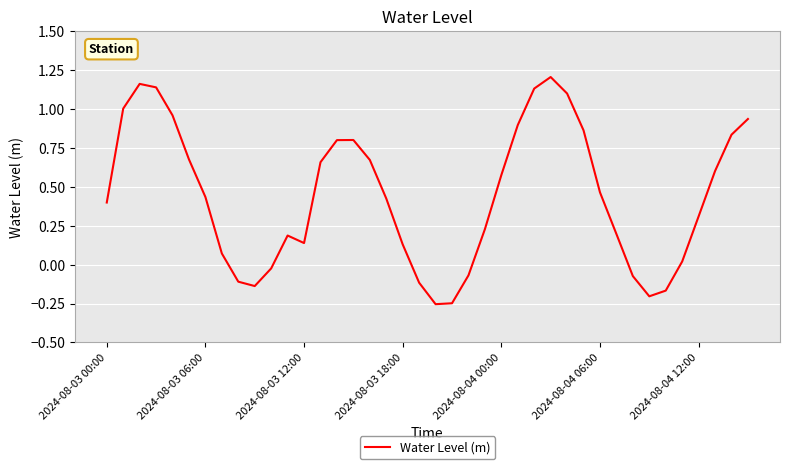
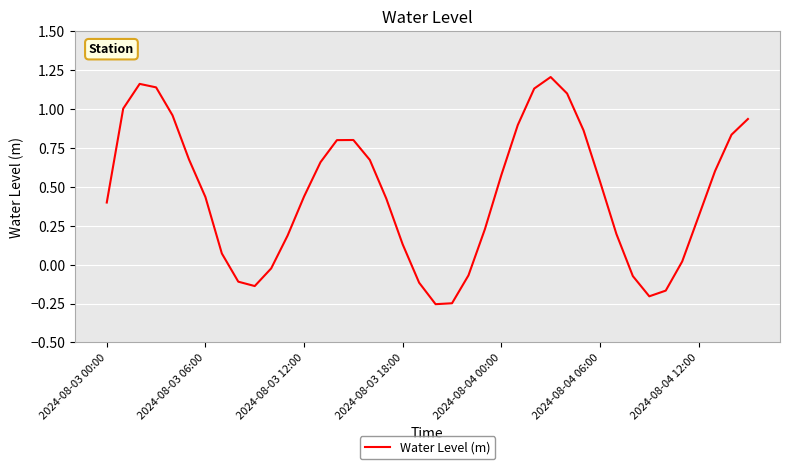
2024-08-03 12:00: 0.14 -> 0.44
2024-08-04 06:00: 0.46 -> 0.53
